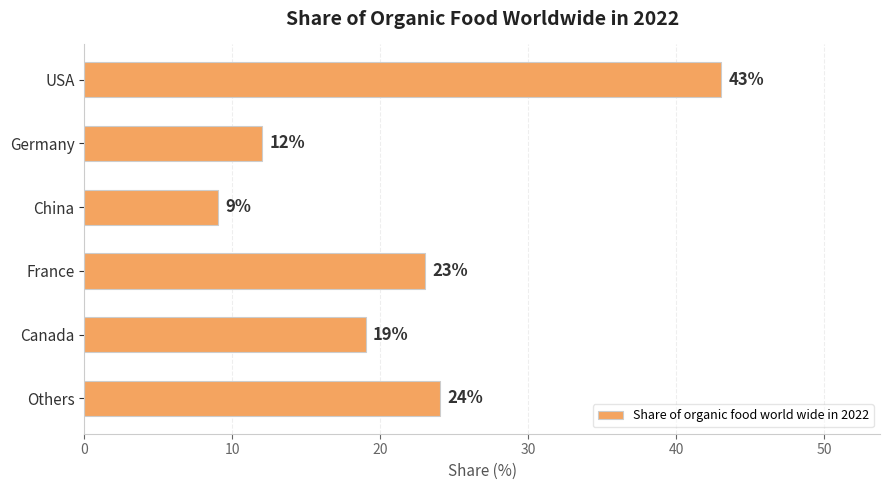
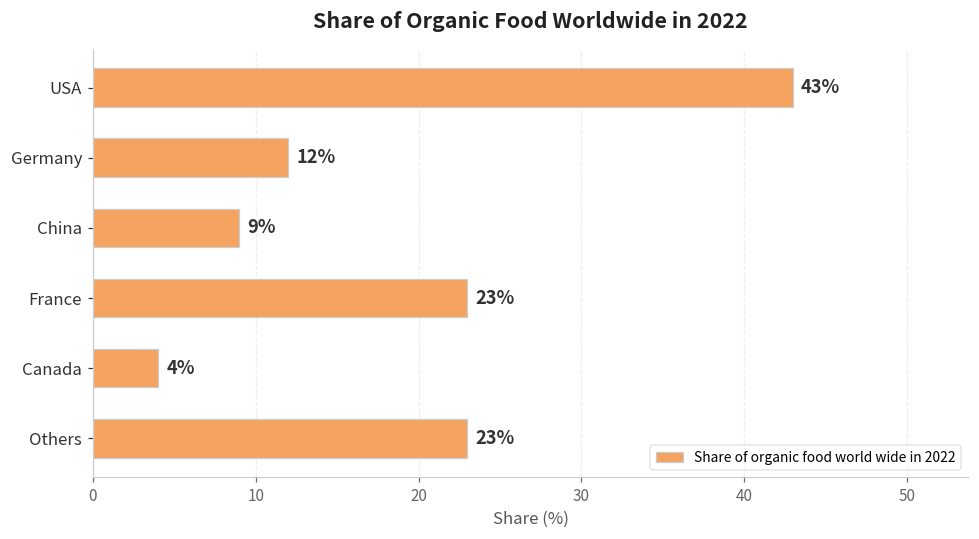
Canada: 19% -> 4%
Others: 24% -> 23%
